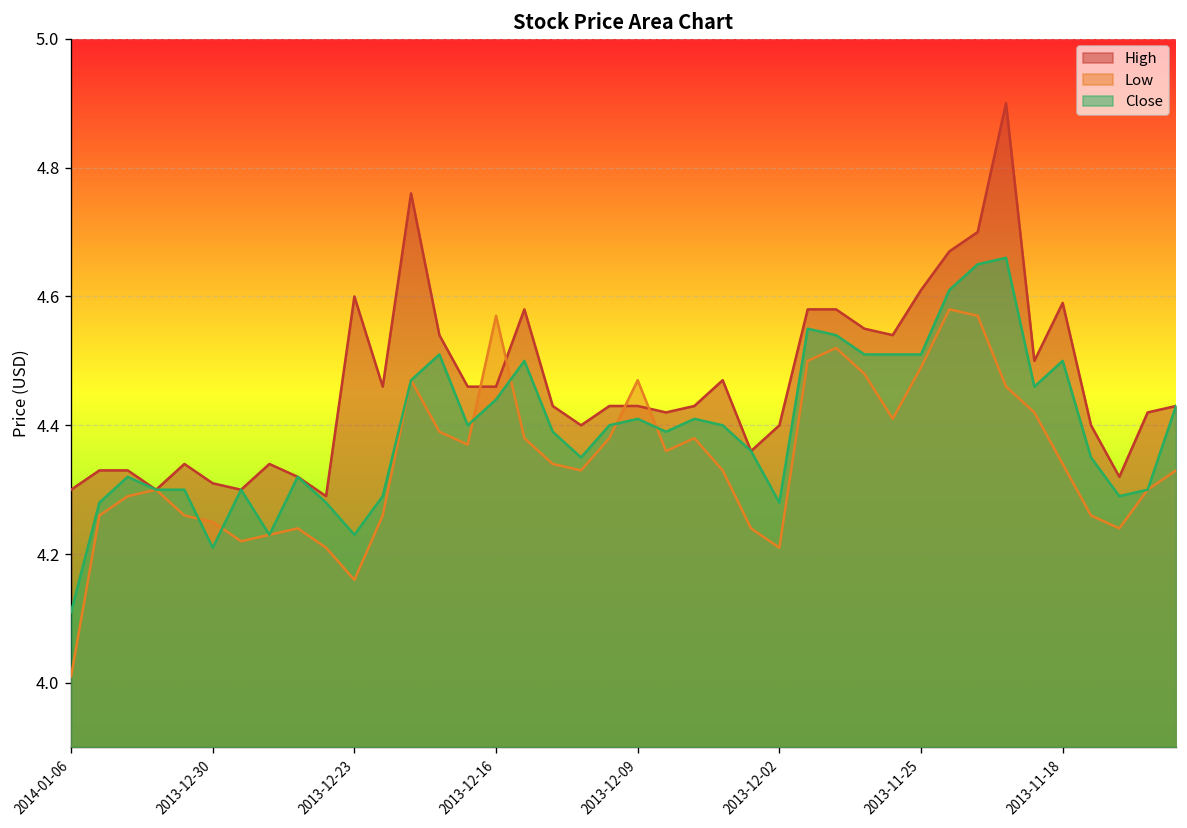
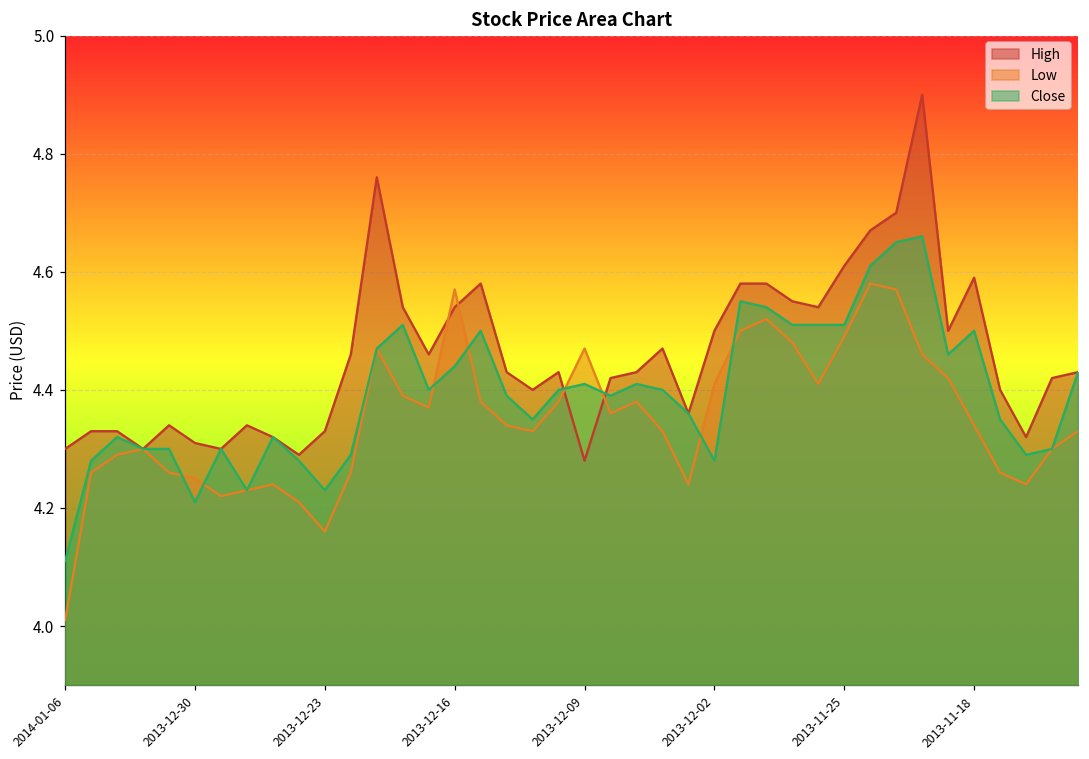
High, 2013-12-23: 4.60 -> 4.33
High, 2013-12-16: 4.46 -> 4.54
High, 2013-12-09: 4.43 -> 4.28
High, 2013-12-02: 4.4 -> 4.5
Low, 2013-12-02: 4.21 -> 4.41
